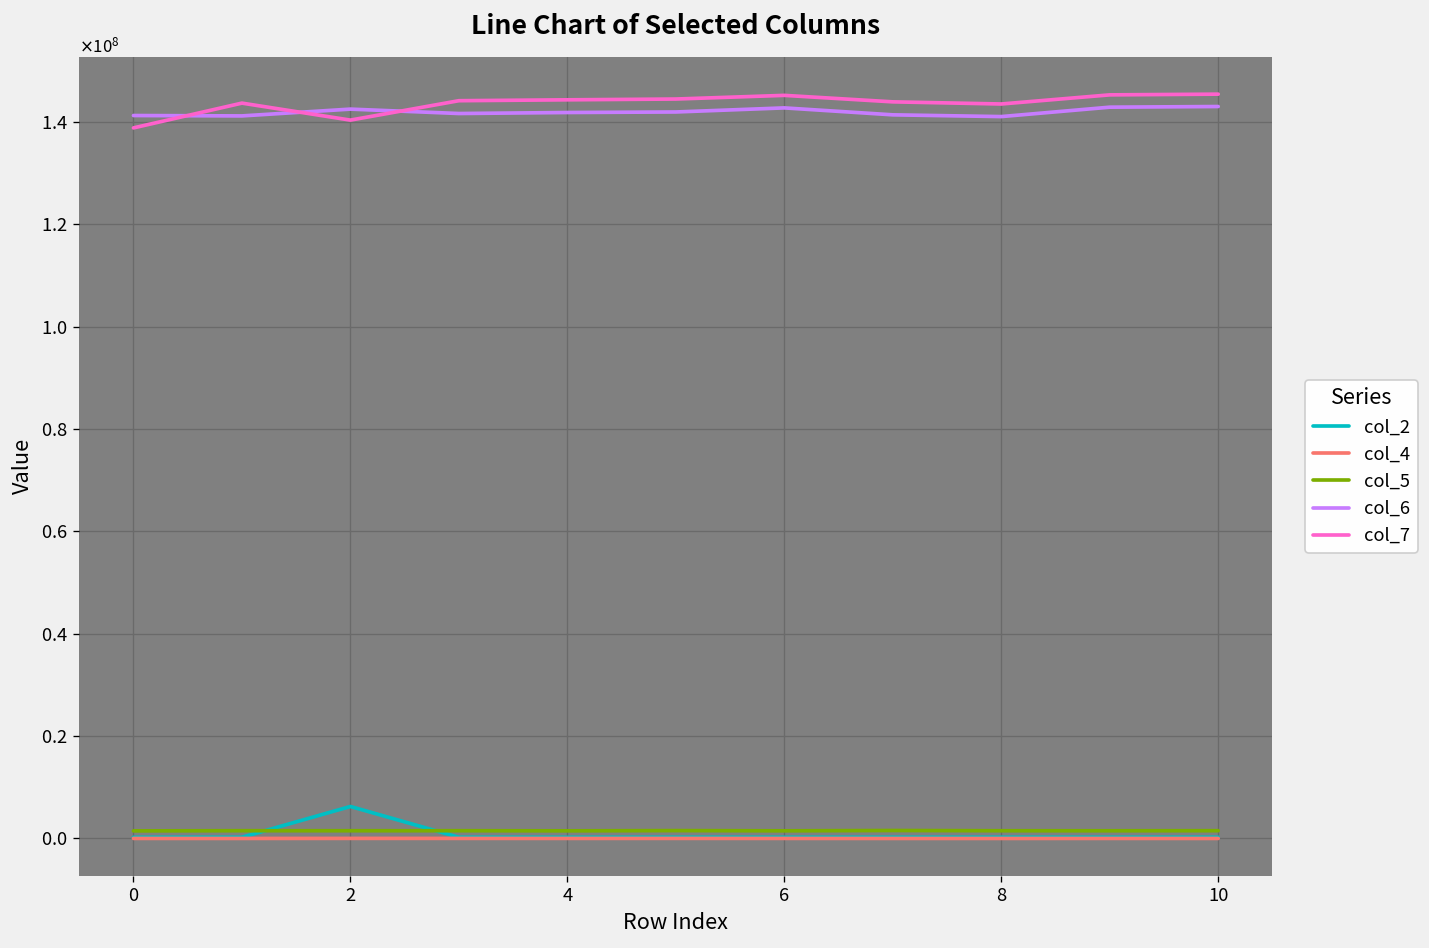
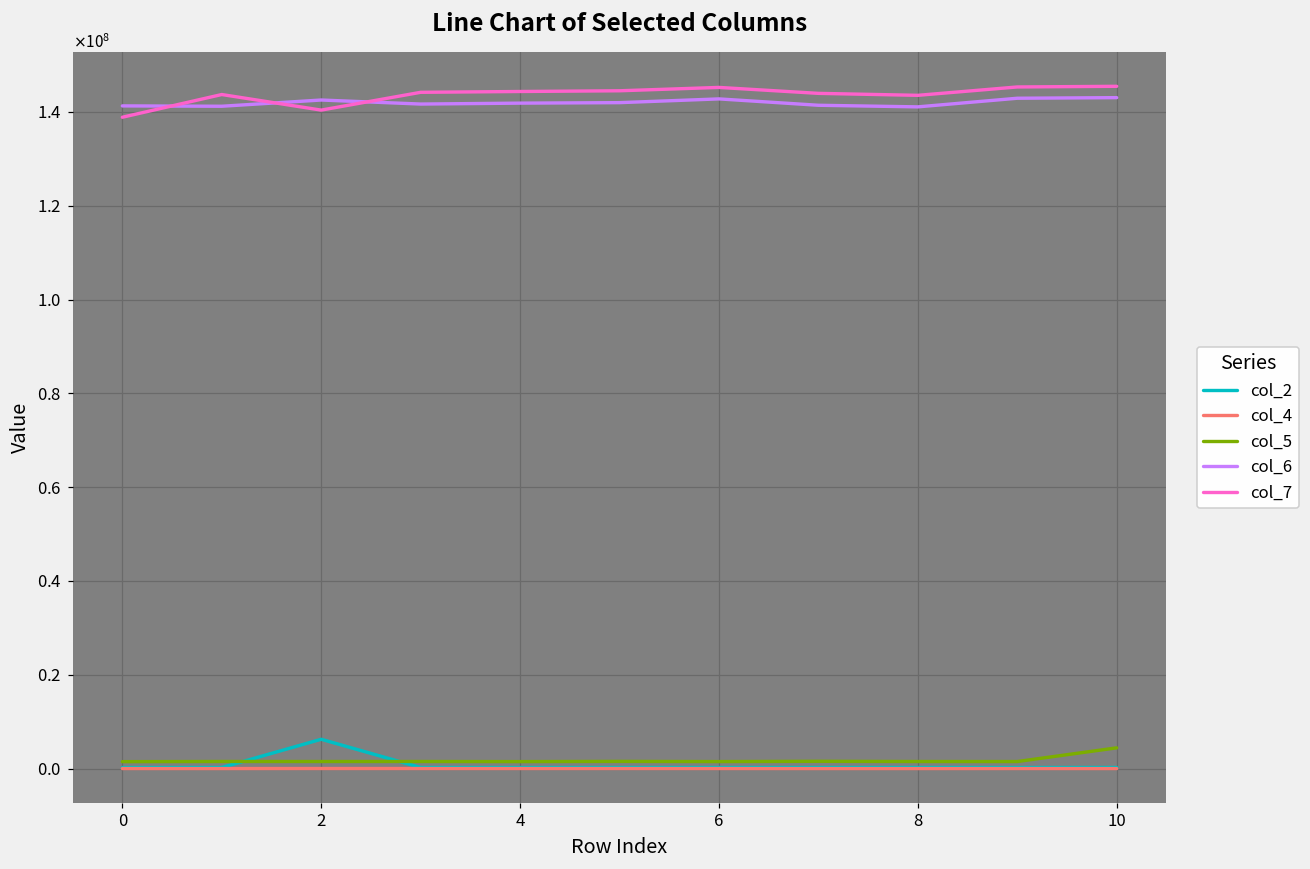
col_5, 10: 2000000 -> 4000000
